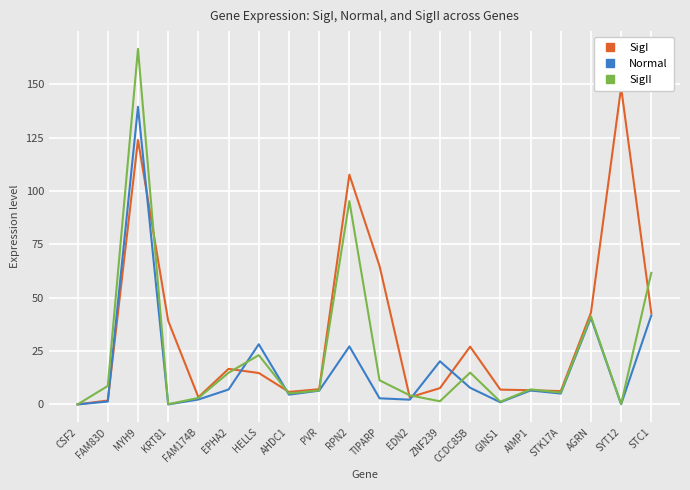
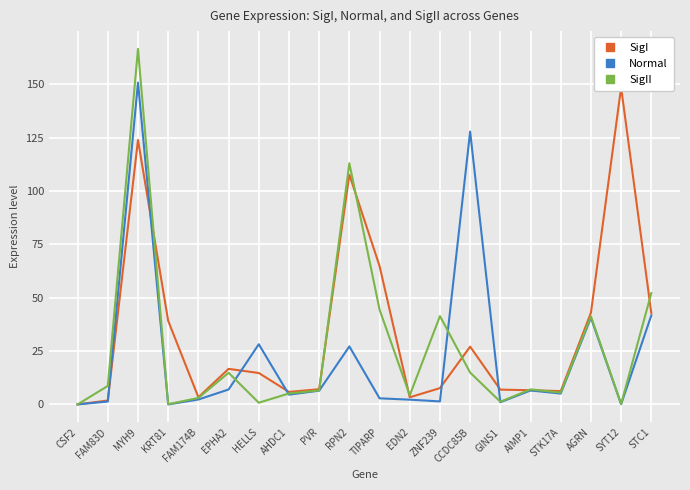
Normal, MYH9: 139 -> 151
SigII, HELLS: 23 -> 1
SigII, RPN2: 95 -> 113
SigII, TIPARP: 11 -> 44
Normal, ZNF239: 20 -> 1
SigII, ZNF239: 1 -> 41
Normal, CCDC85B: 8 -> 128
SigII, STC1: 62 -> 52
